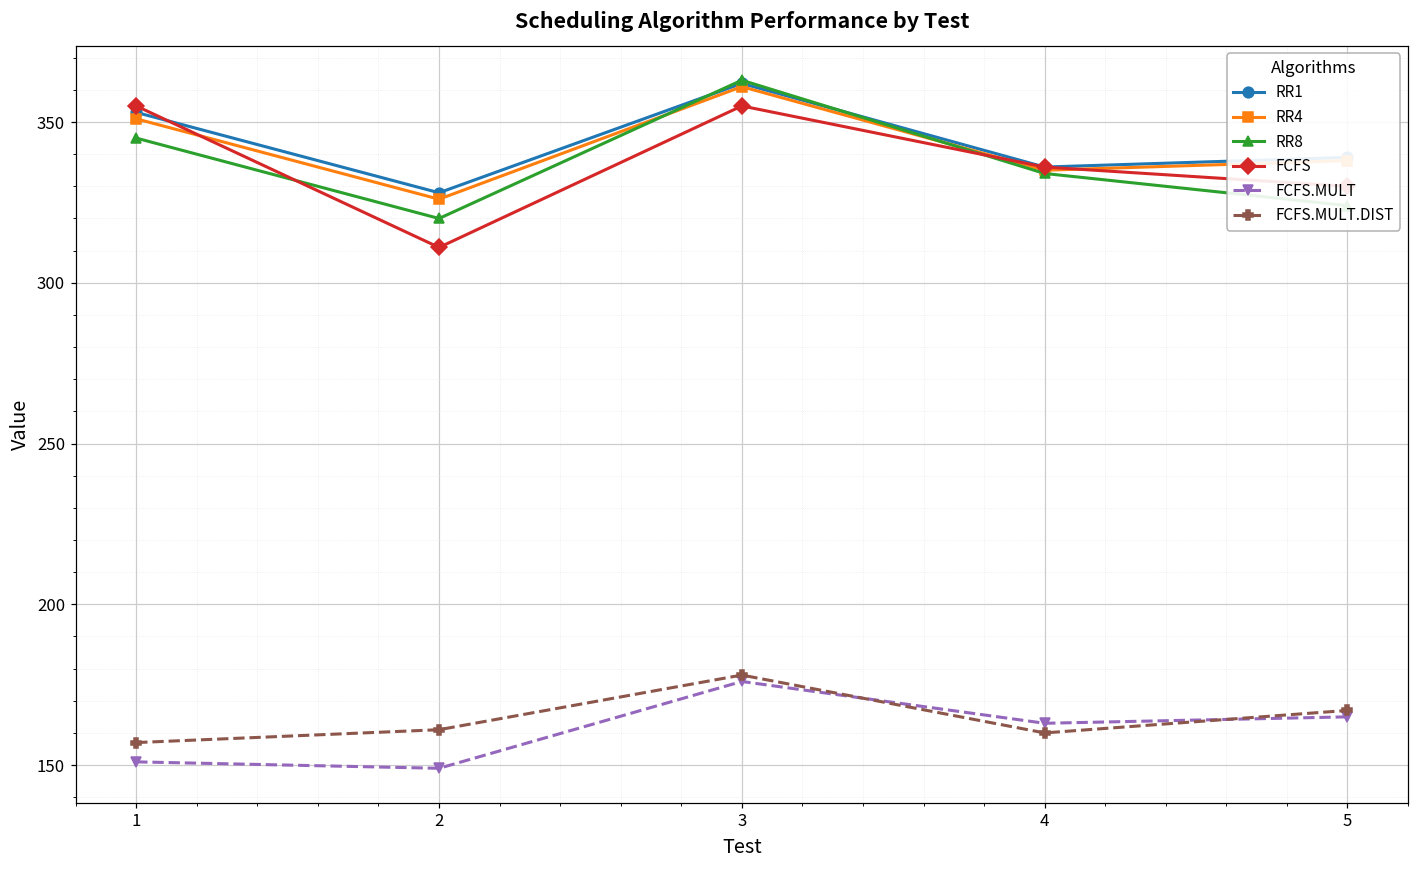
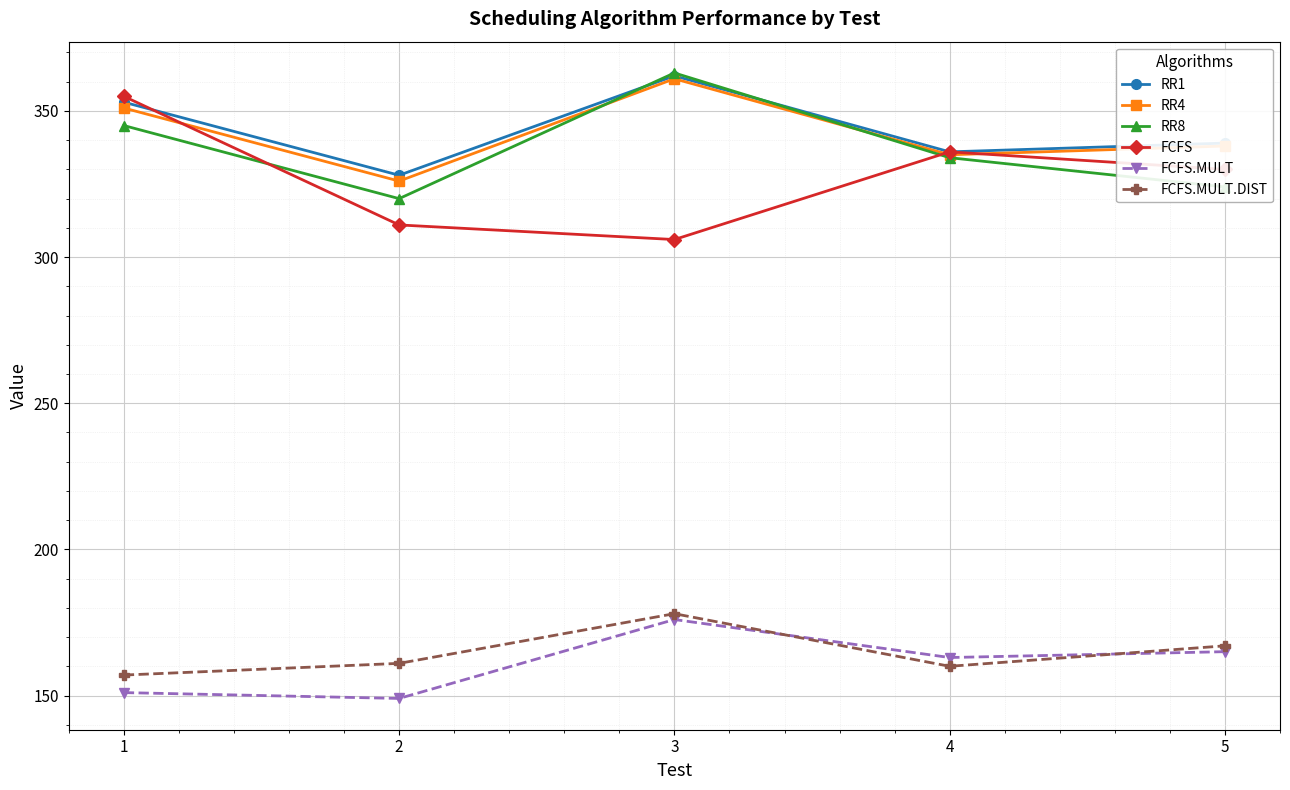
FCFS, 3: 355 -> 306
